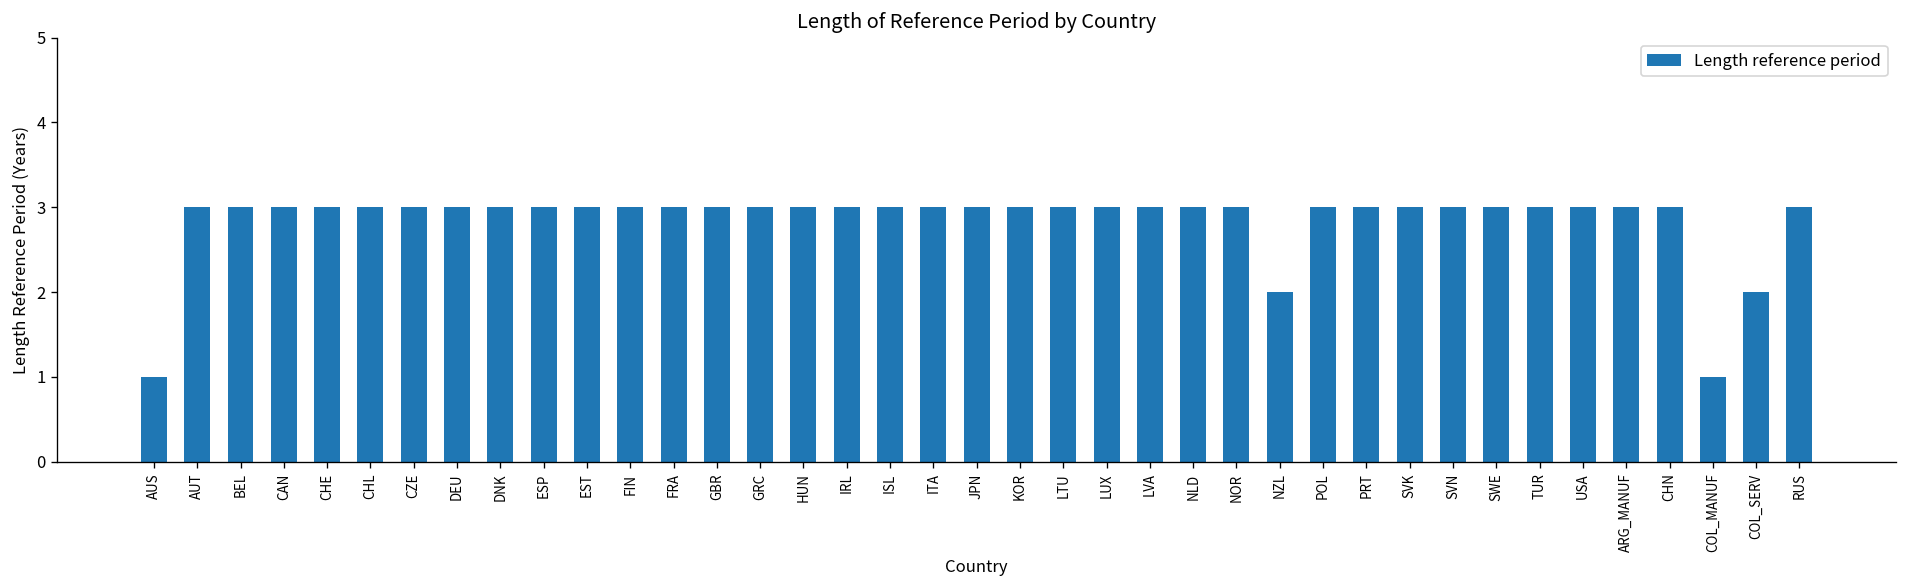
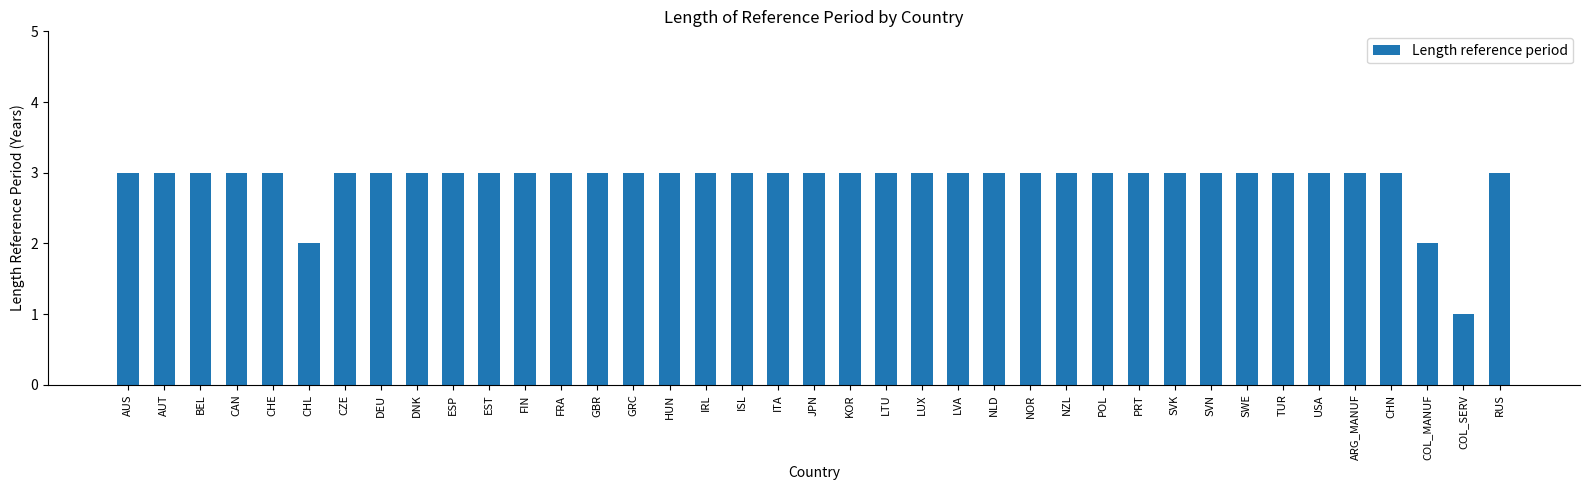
AUS: 1 -> 3
CHL: 3 -> 2
NZL: 2 -> 3
COL_MANUF: 1 -> 2
COL_SERV: 2 -> 1
